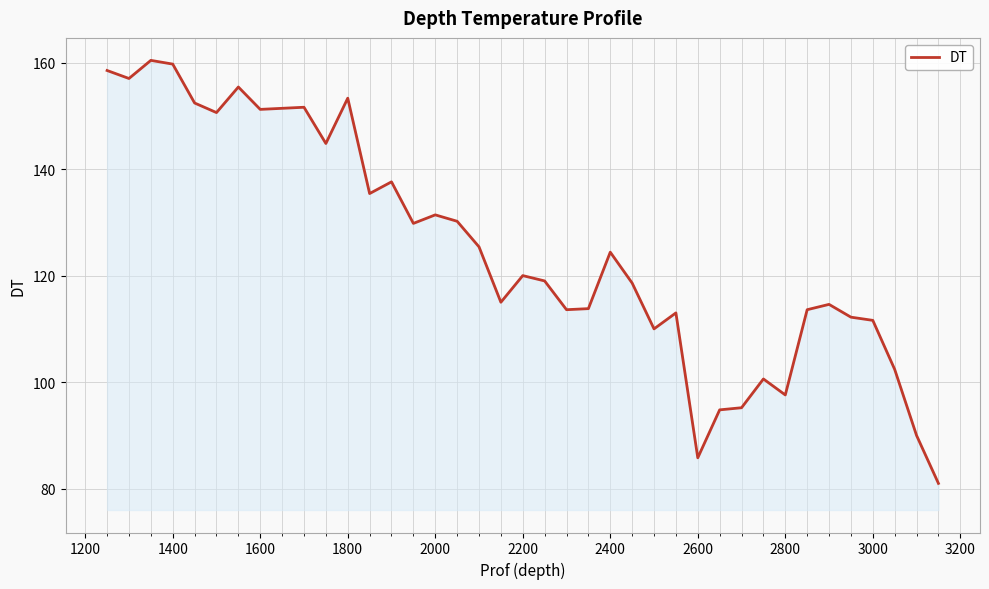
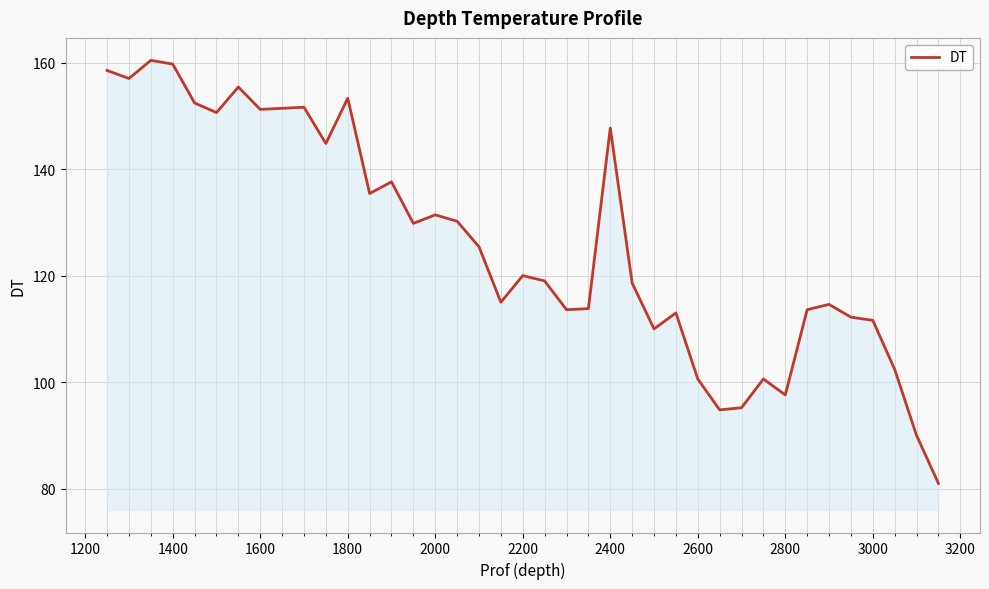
2400: 124 -> 148
2600: 86 -> 101
